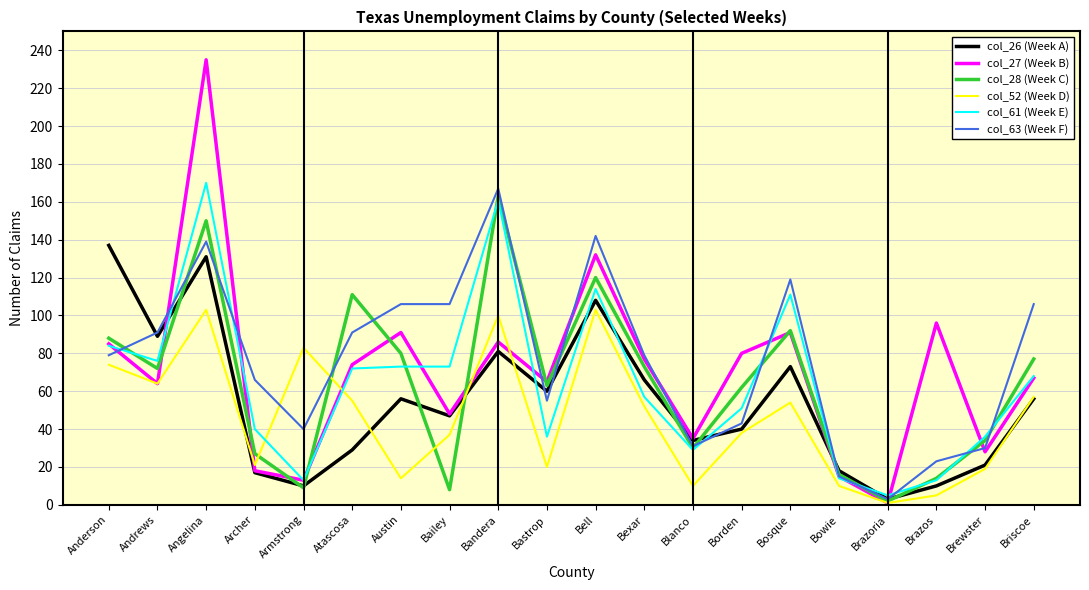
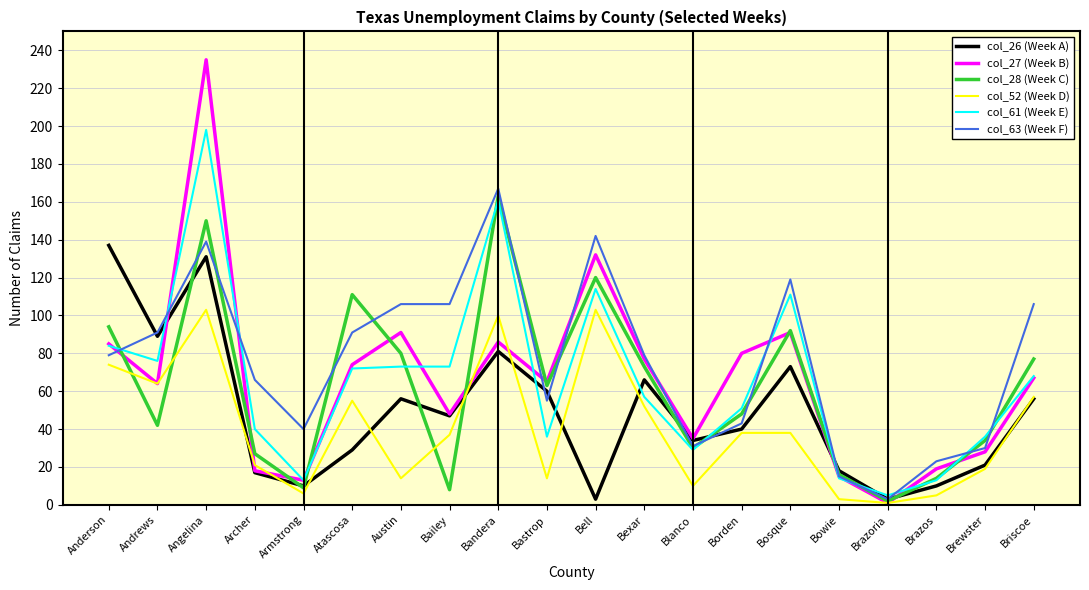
col_28 (Week C), Anderson: 88 -> 94
col_28 (Week C), Andrews: 72 -> 42
col_61 (Week E), Angelina: 170 -> 198
col_52 (Week D), Armstrong: 83 -> 6
col_52 (Week D), Bastrop: 20 -> 14
col_26 (Week A), Bell: 108 -> 3
col_28 (Week C), Borden: 62 -> 48
col_52 (Week D), Bosque: 54 -> 38
col_52 (Week D), Bowie: 10 -> 3
col_27 (Week B), Brazos: 96 -> 19
